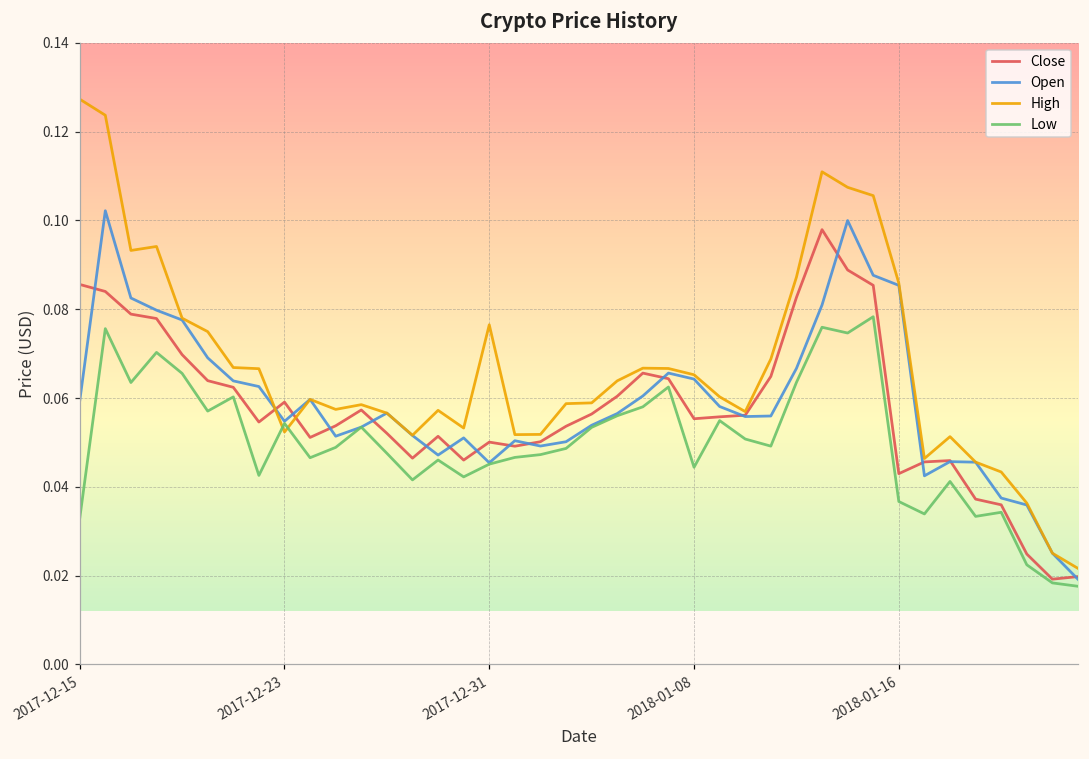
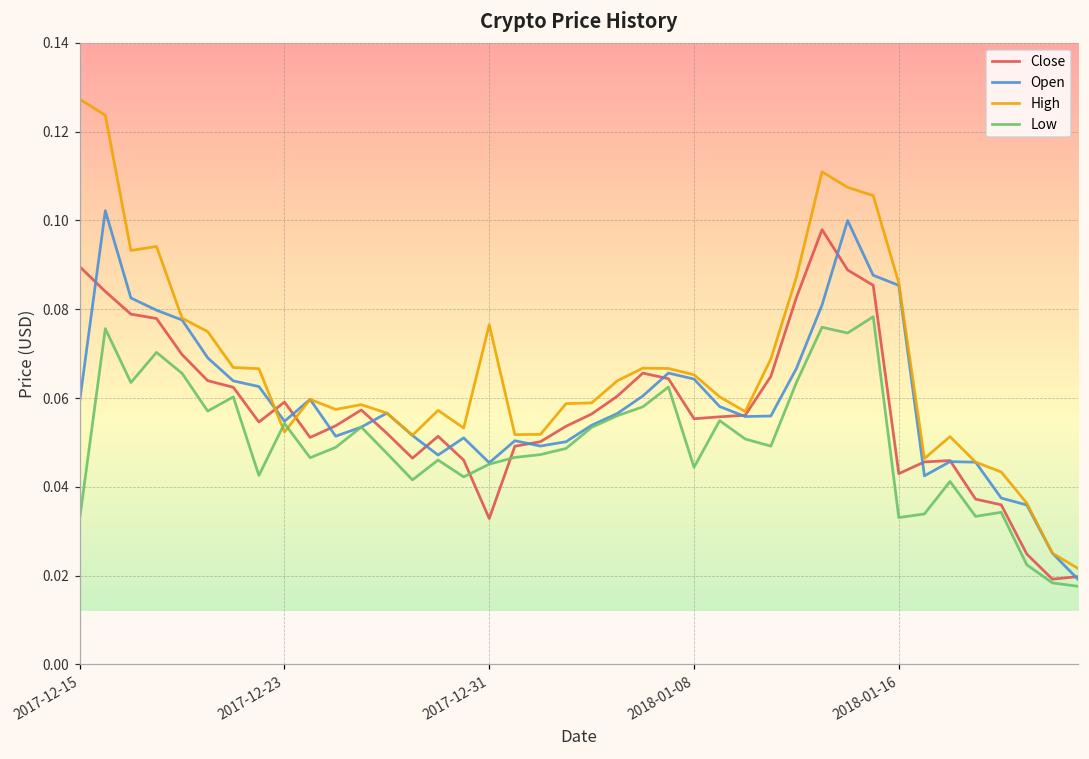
Close, 2017-12-15: 0.086 -> 0.090
Close, 2017-12-31: 0.050 -> 0.033
Low, 2018-01-16: 0.037 -> 0.033
